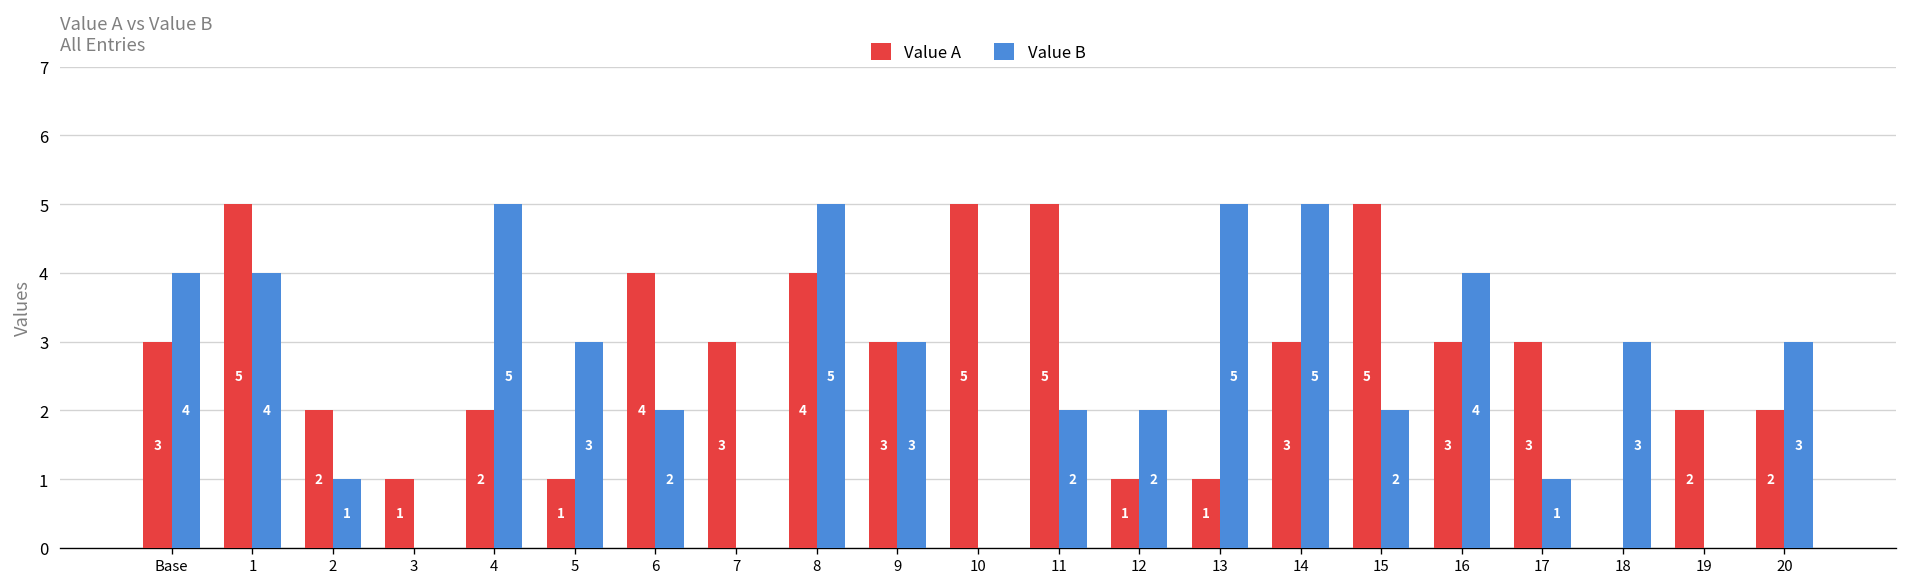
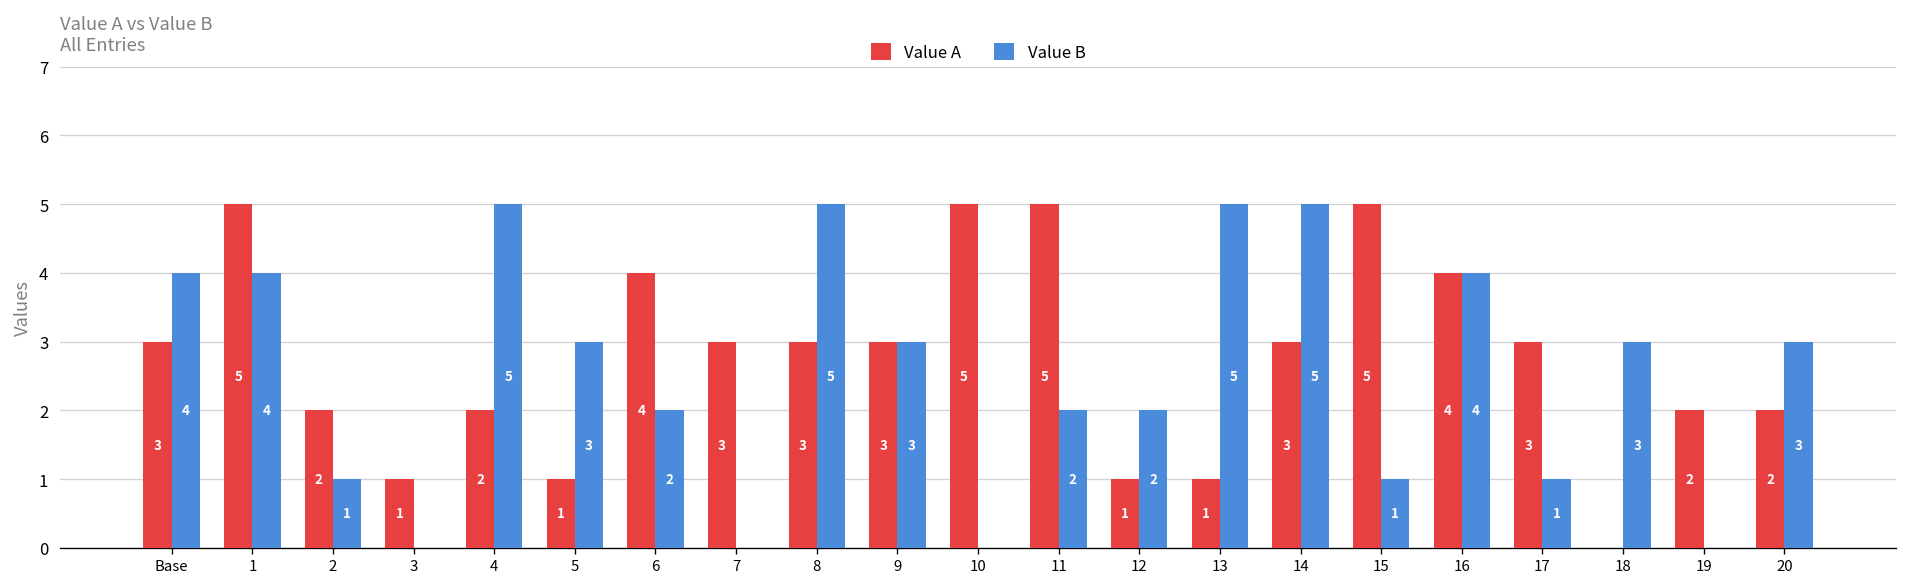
Value A, 8: 4 -> 3
Value B, 15: 2 -> 1
Value A, 16: 3 -> 4
